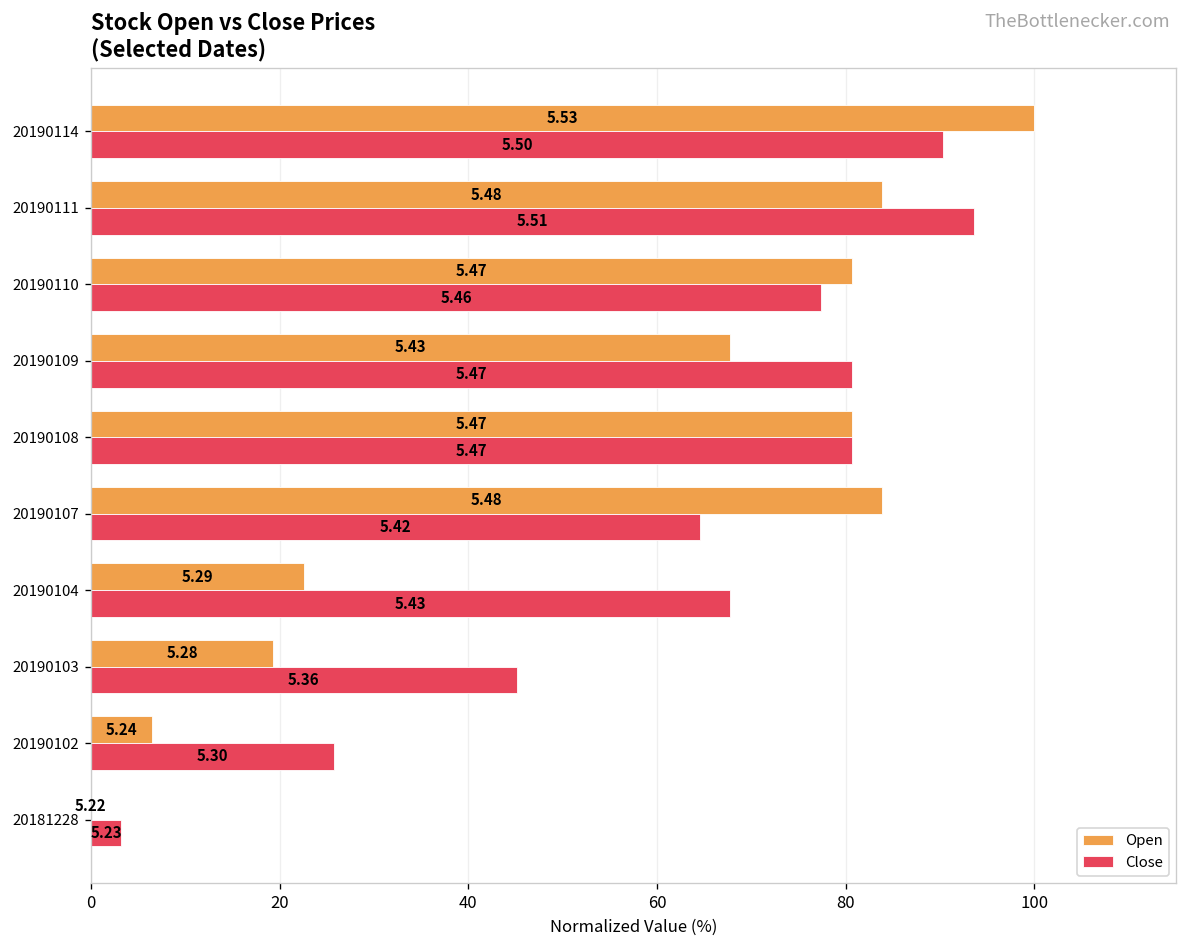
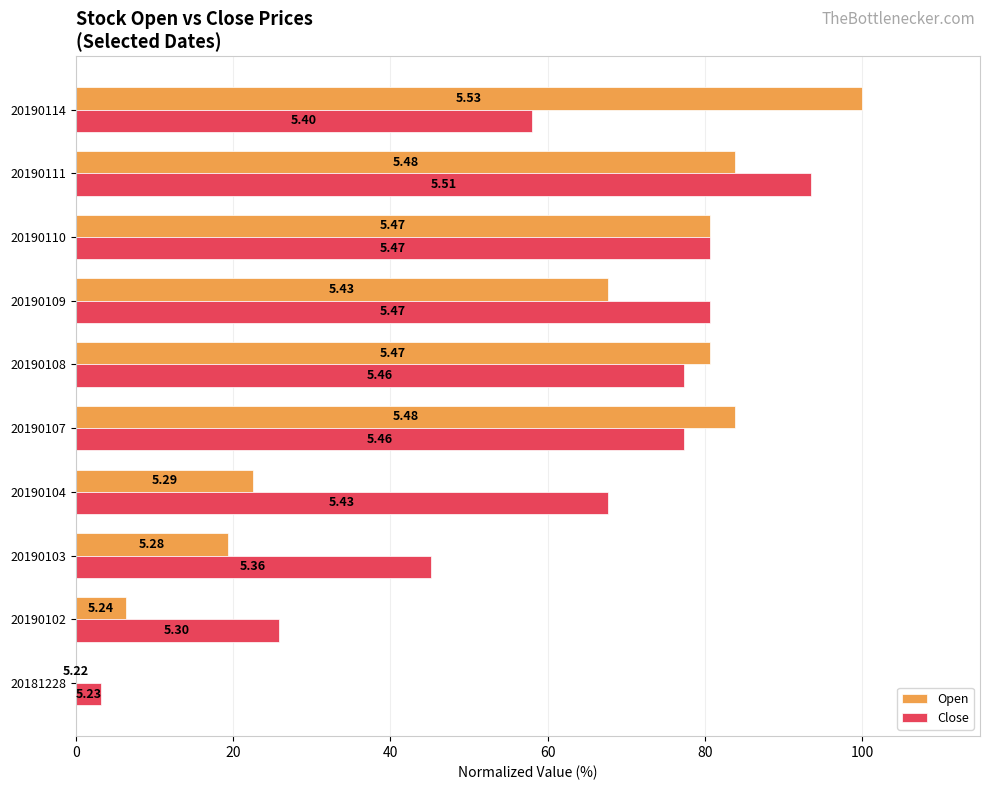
Close, 20190114: 5.50 -> 5.40
Close, 20190110: 5.46 -> 5.47
Close, 20190108: 5.47 -> 5.46
Close, 20190107: 5.42 -> 5.46
